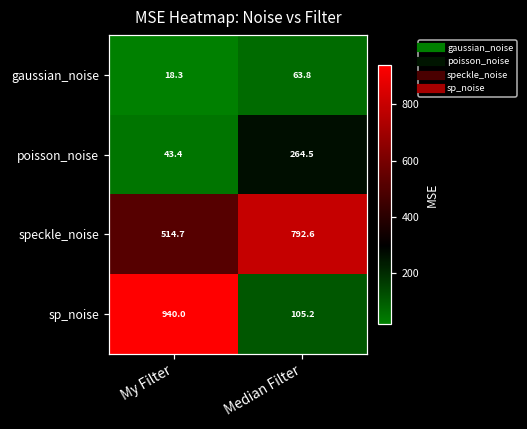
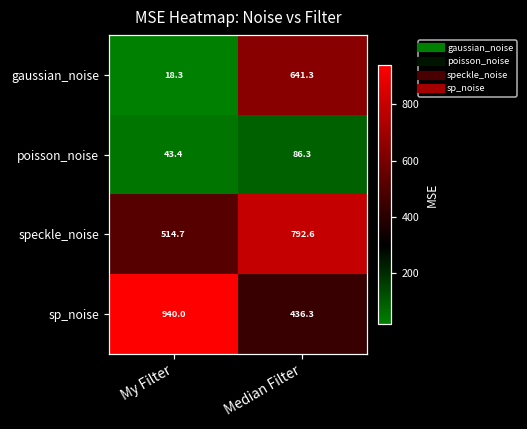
gaussian_noise, Median Filter: 63.8 -> 641.3
poisson_noise, Median Filter: 264.5 -> 86.3
sp_noise, Median Filter: 105.2 -> 436.3
